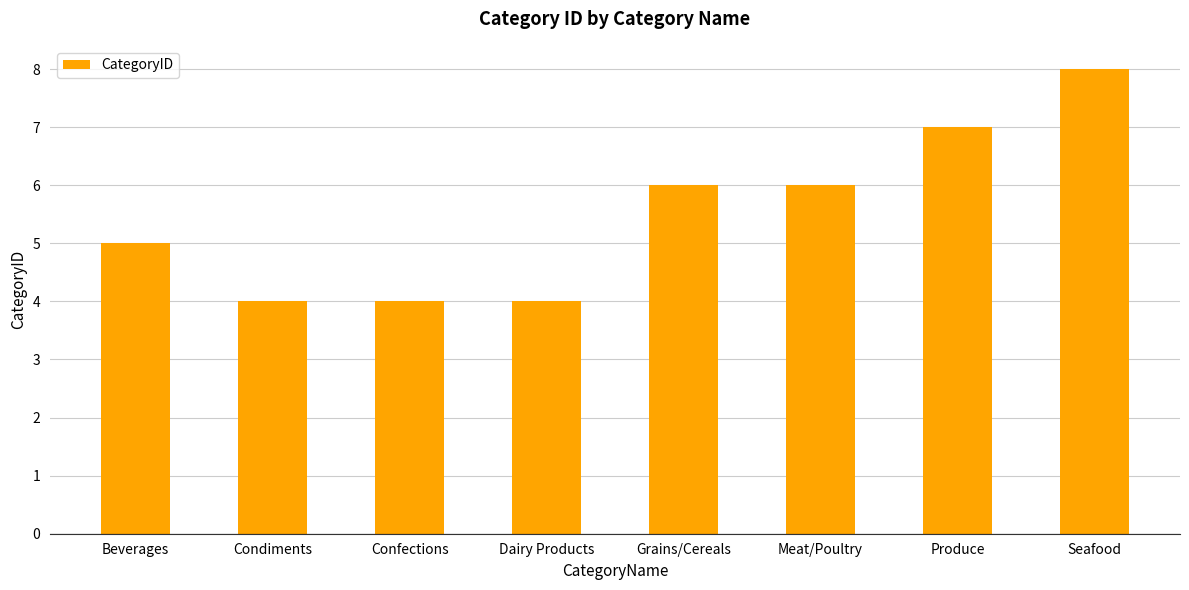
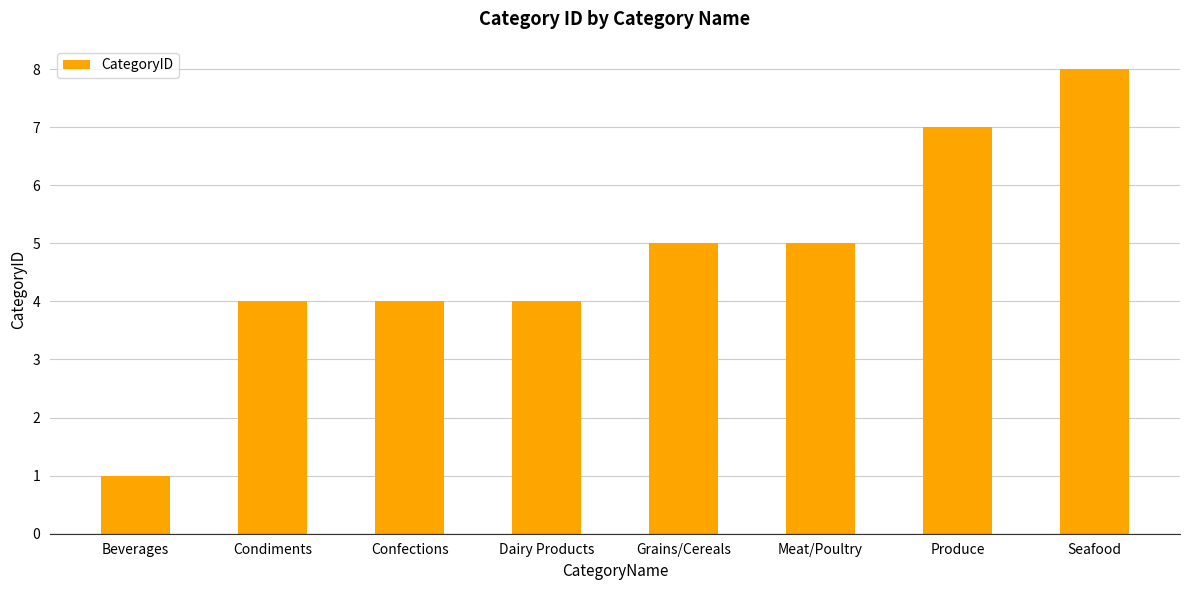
Beverages: 5 -> 1
Grains/Cereals: 6 -> 5
Meat/Poultry: 6 -> 5
